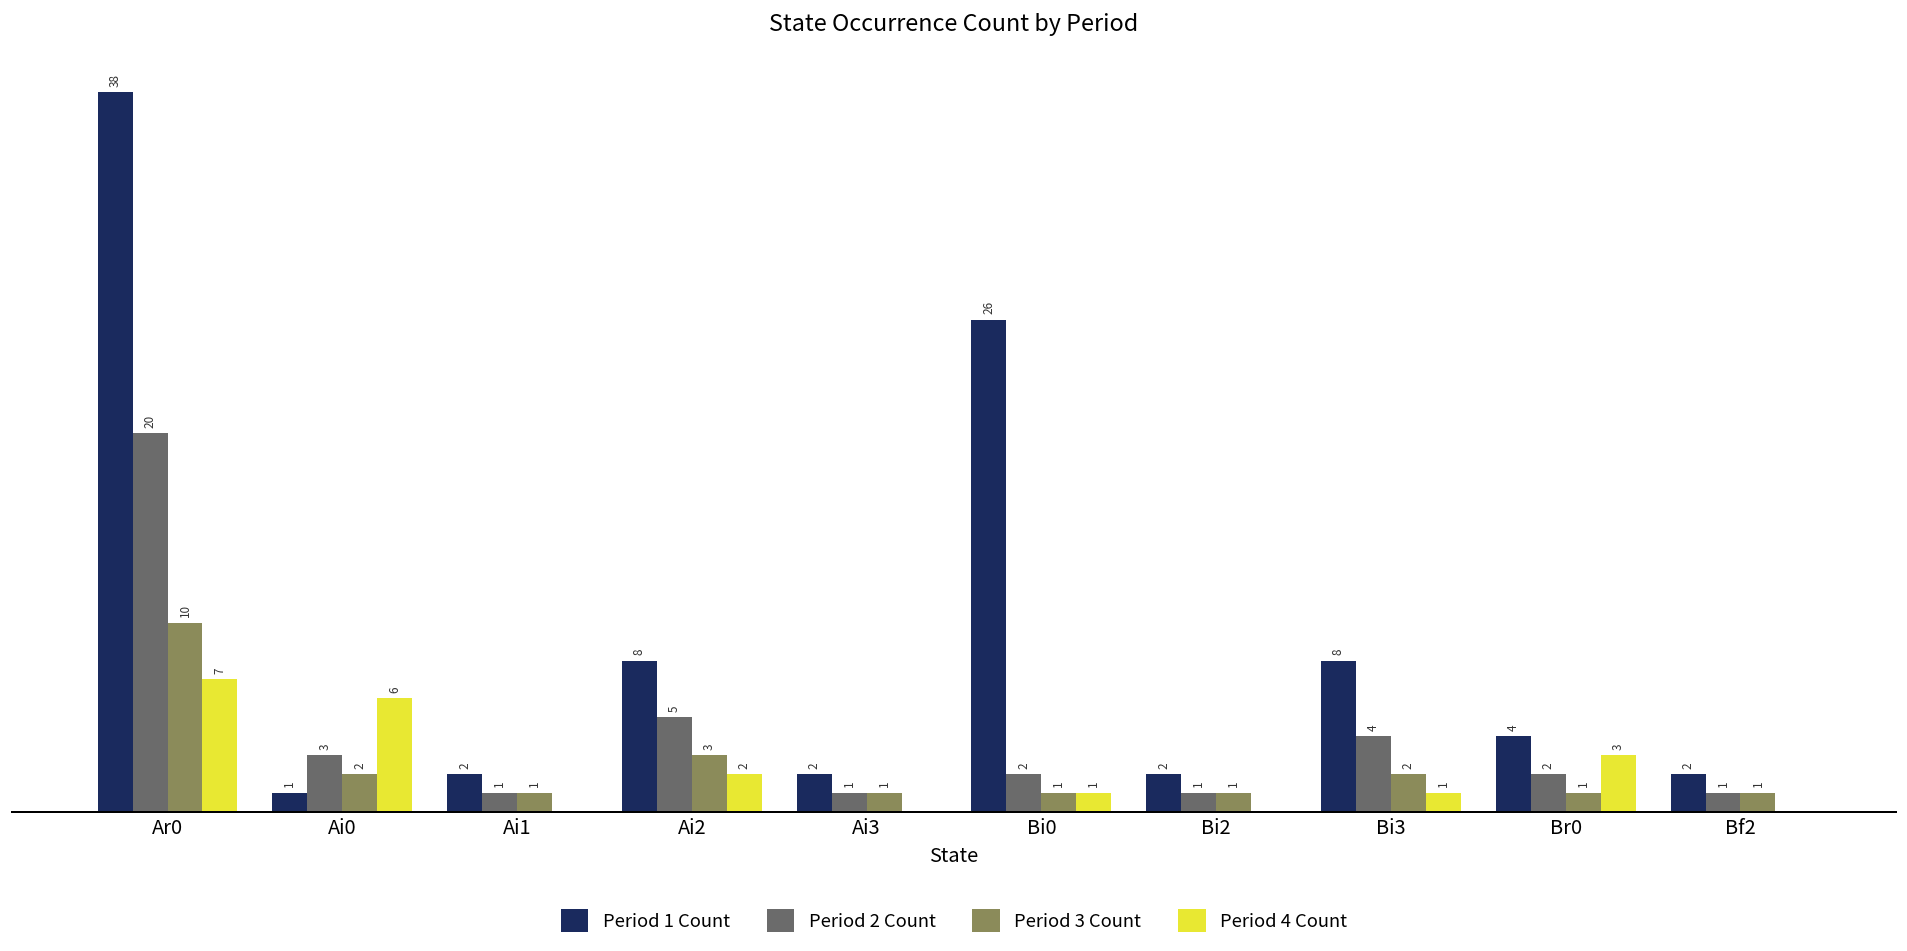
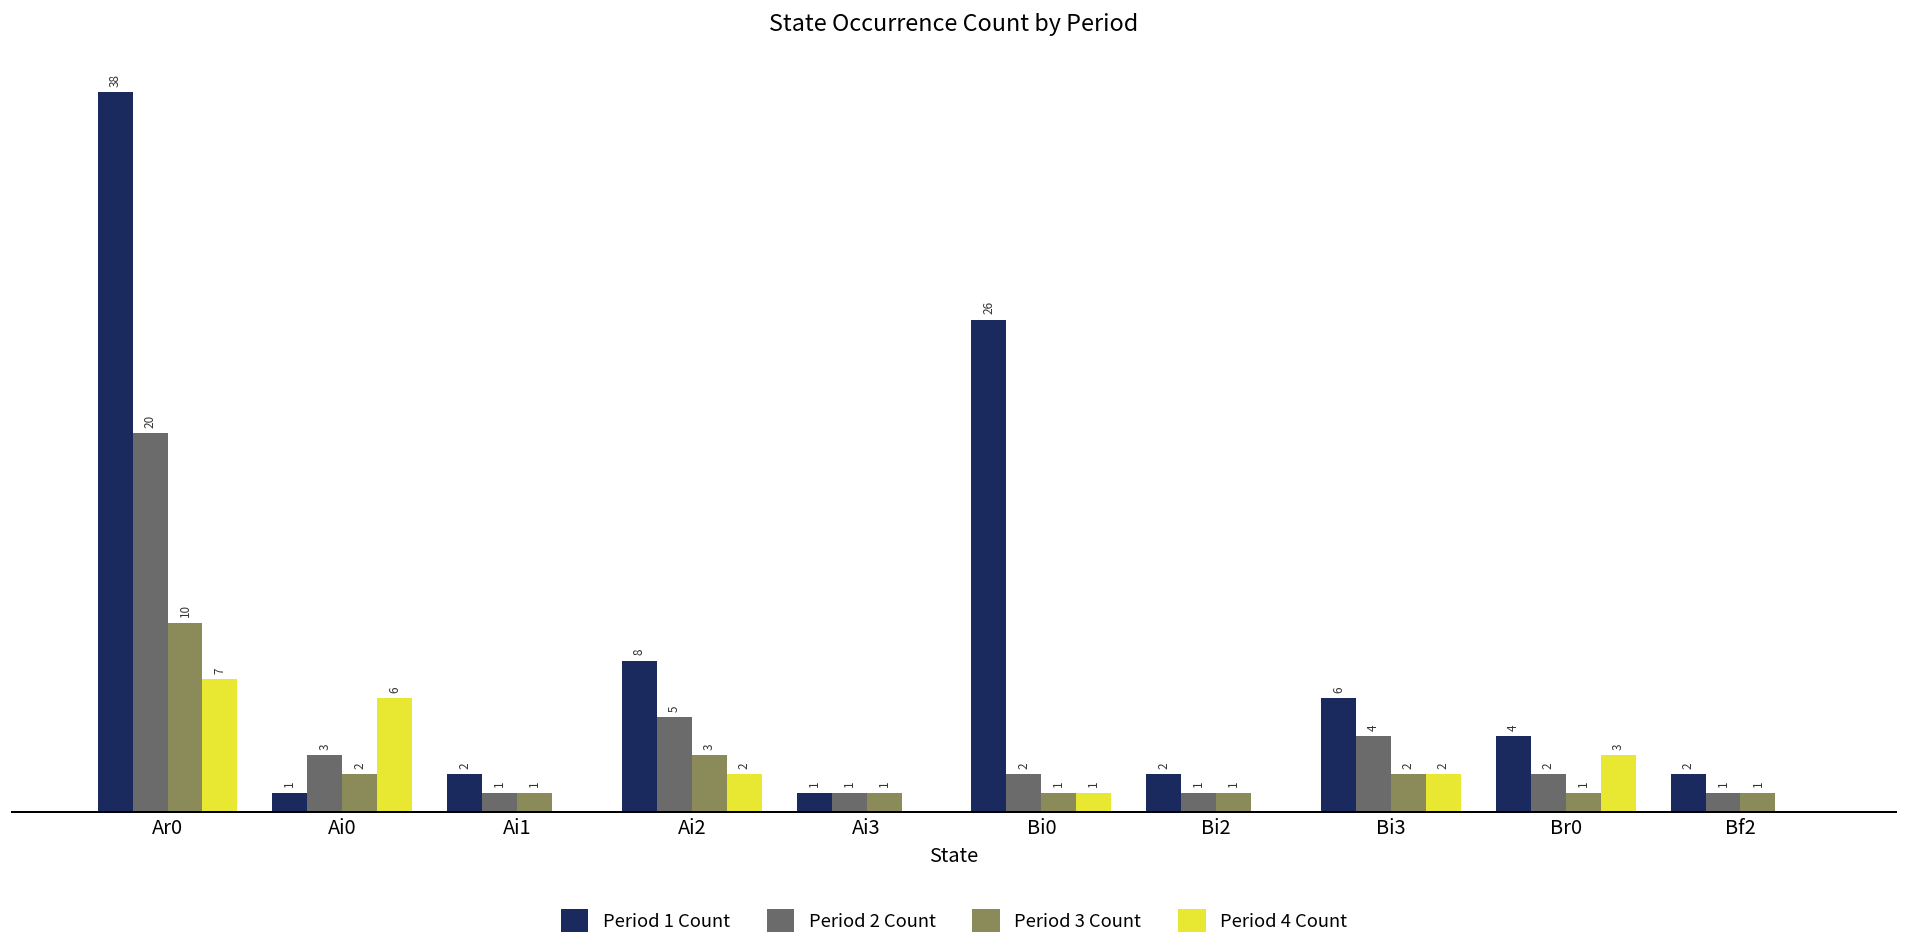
Period 1 Count, Ai3: 2 -> 1
Period 1 Count, Bi3: 8 -> 6
Period 4 Count, Bi3: 1 -> 2
